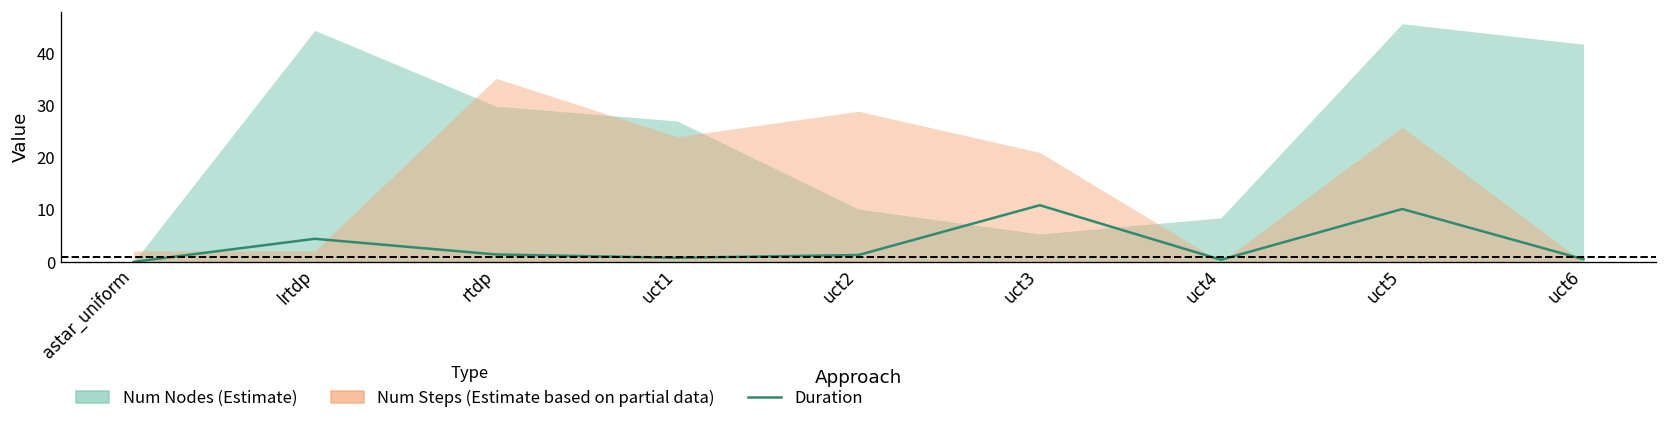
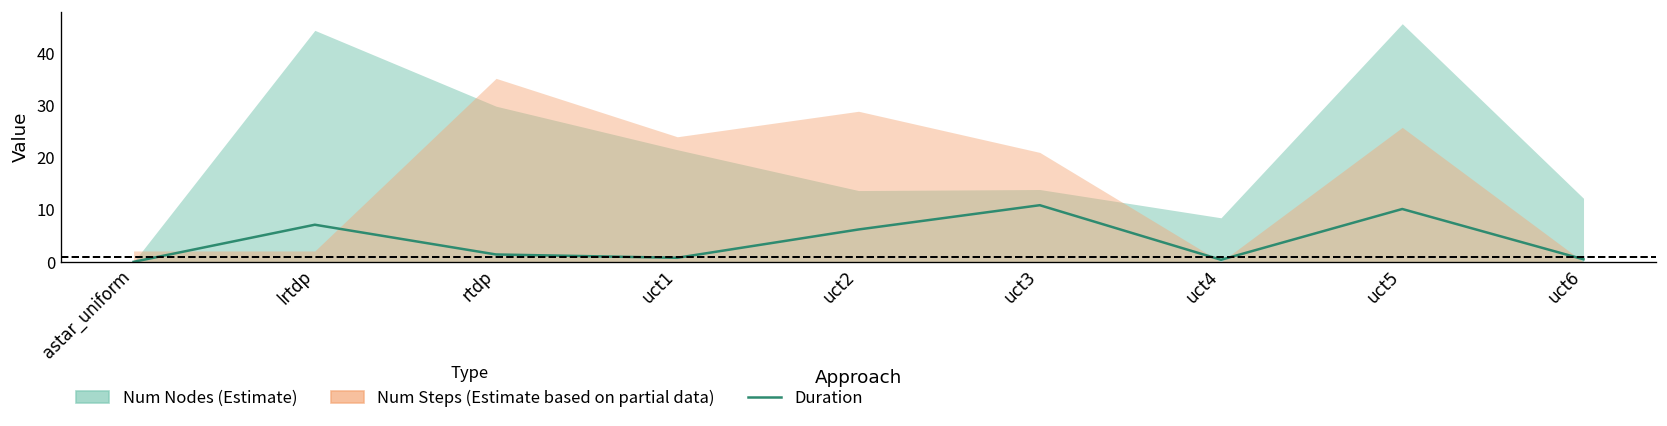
Duration, lrtdp: 4 -> 7
Num Nodes (Estimate), uct1: 27 -> 22
Duration, uct2: 1 -> 6
Num Nodes (Estimate), uct2: 10 -> 14
Num Nodes (Estimate), uct3: 5 -> 14
Num Nodes (Estimate), uct6: 42 -> 12
